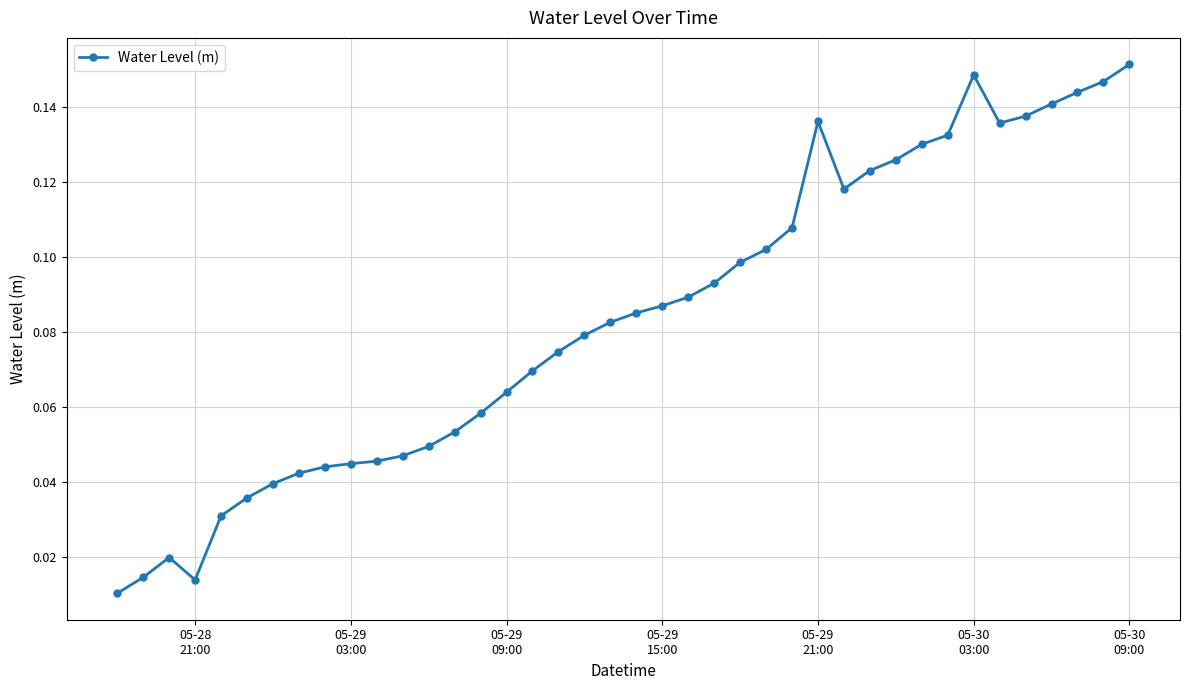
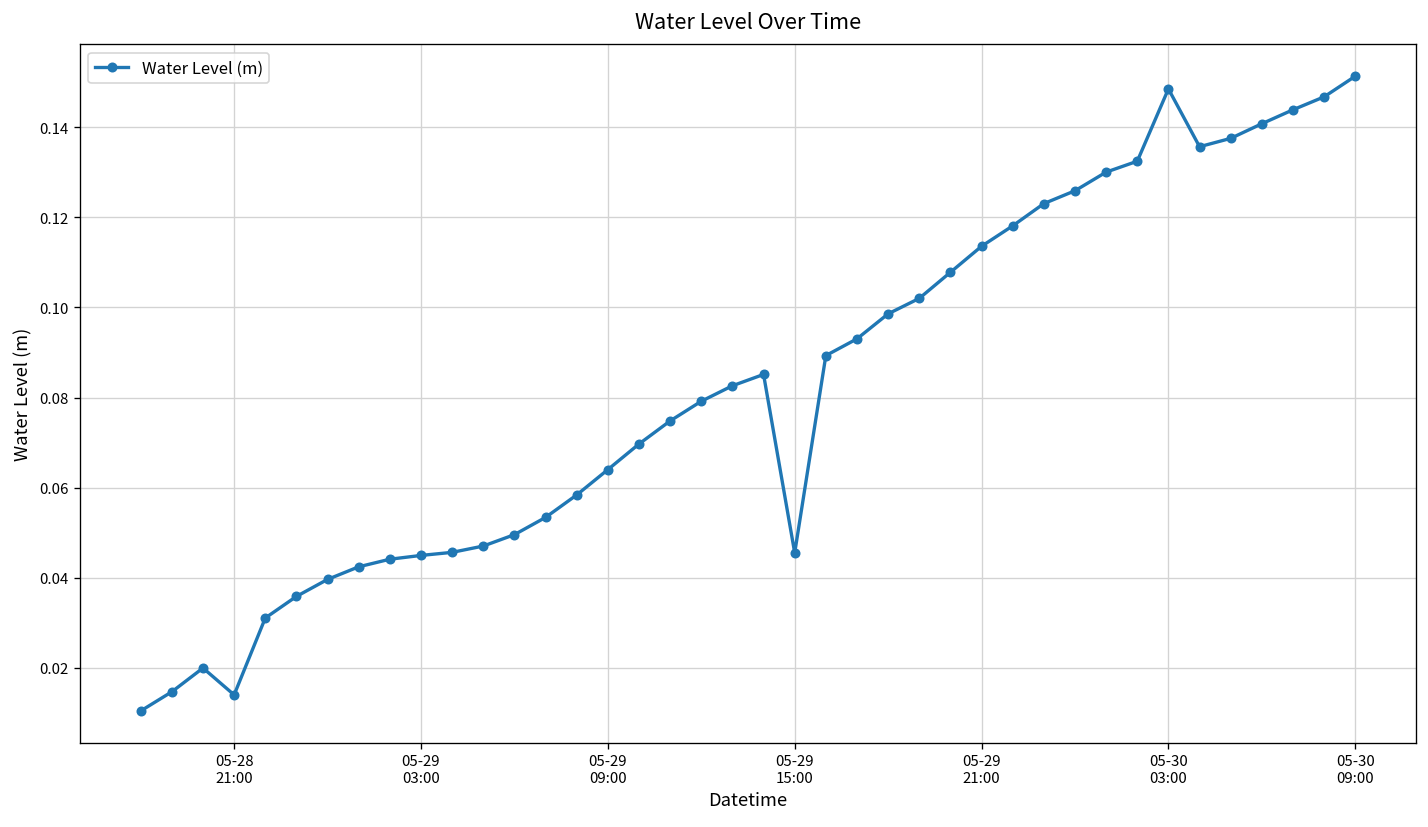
05-29 15:00: 0.087 -> 0.046
05-29 21:00: 0.136 -> 0.114
